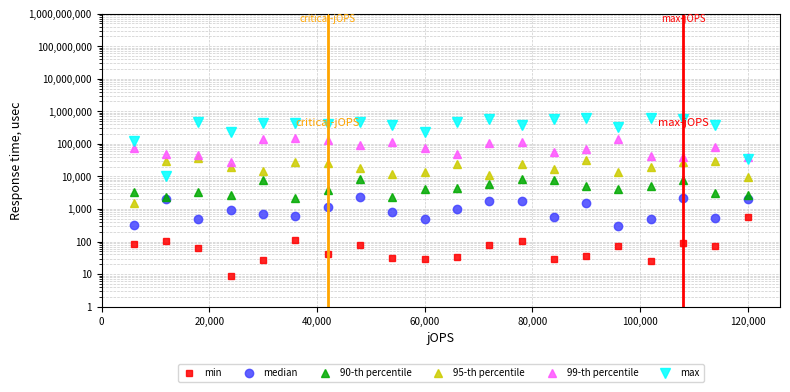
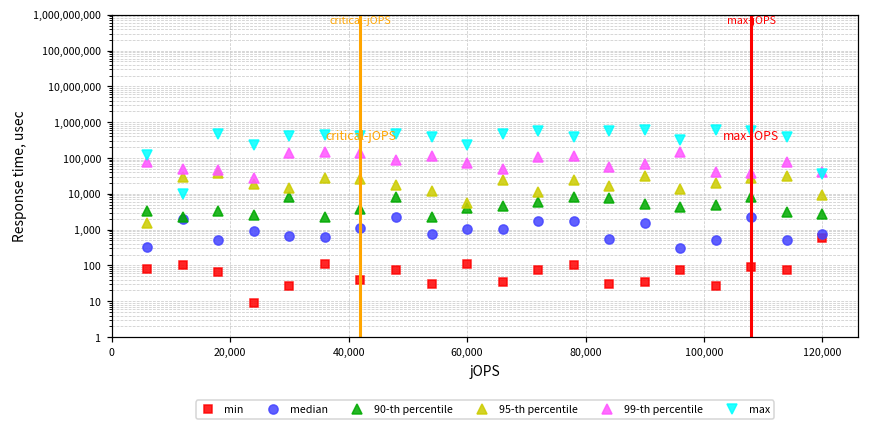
min, 60,000: 30 -> 110
median, 60,000: 500 -> 1,000
95-th percentile, 60,000: 13,000 -> 6,000
median, 120,000: 2,000 -> 800
